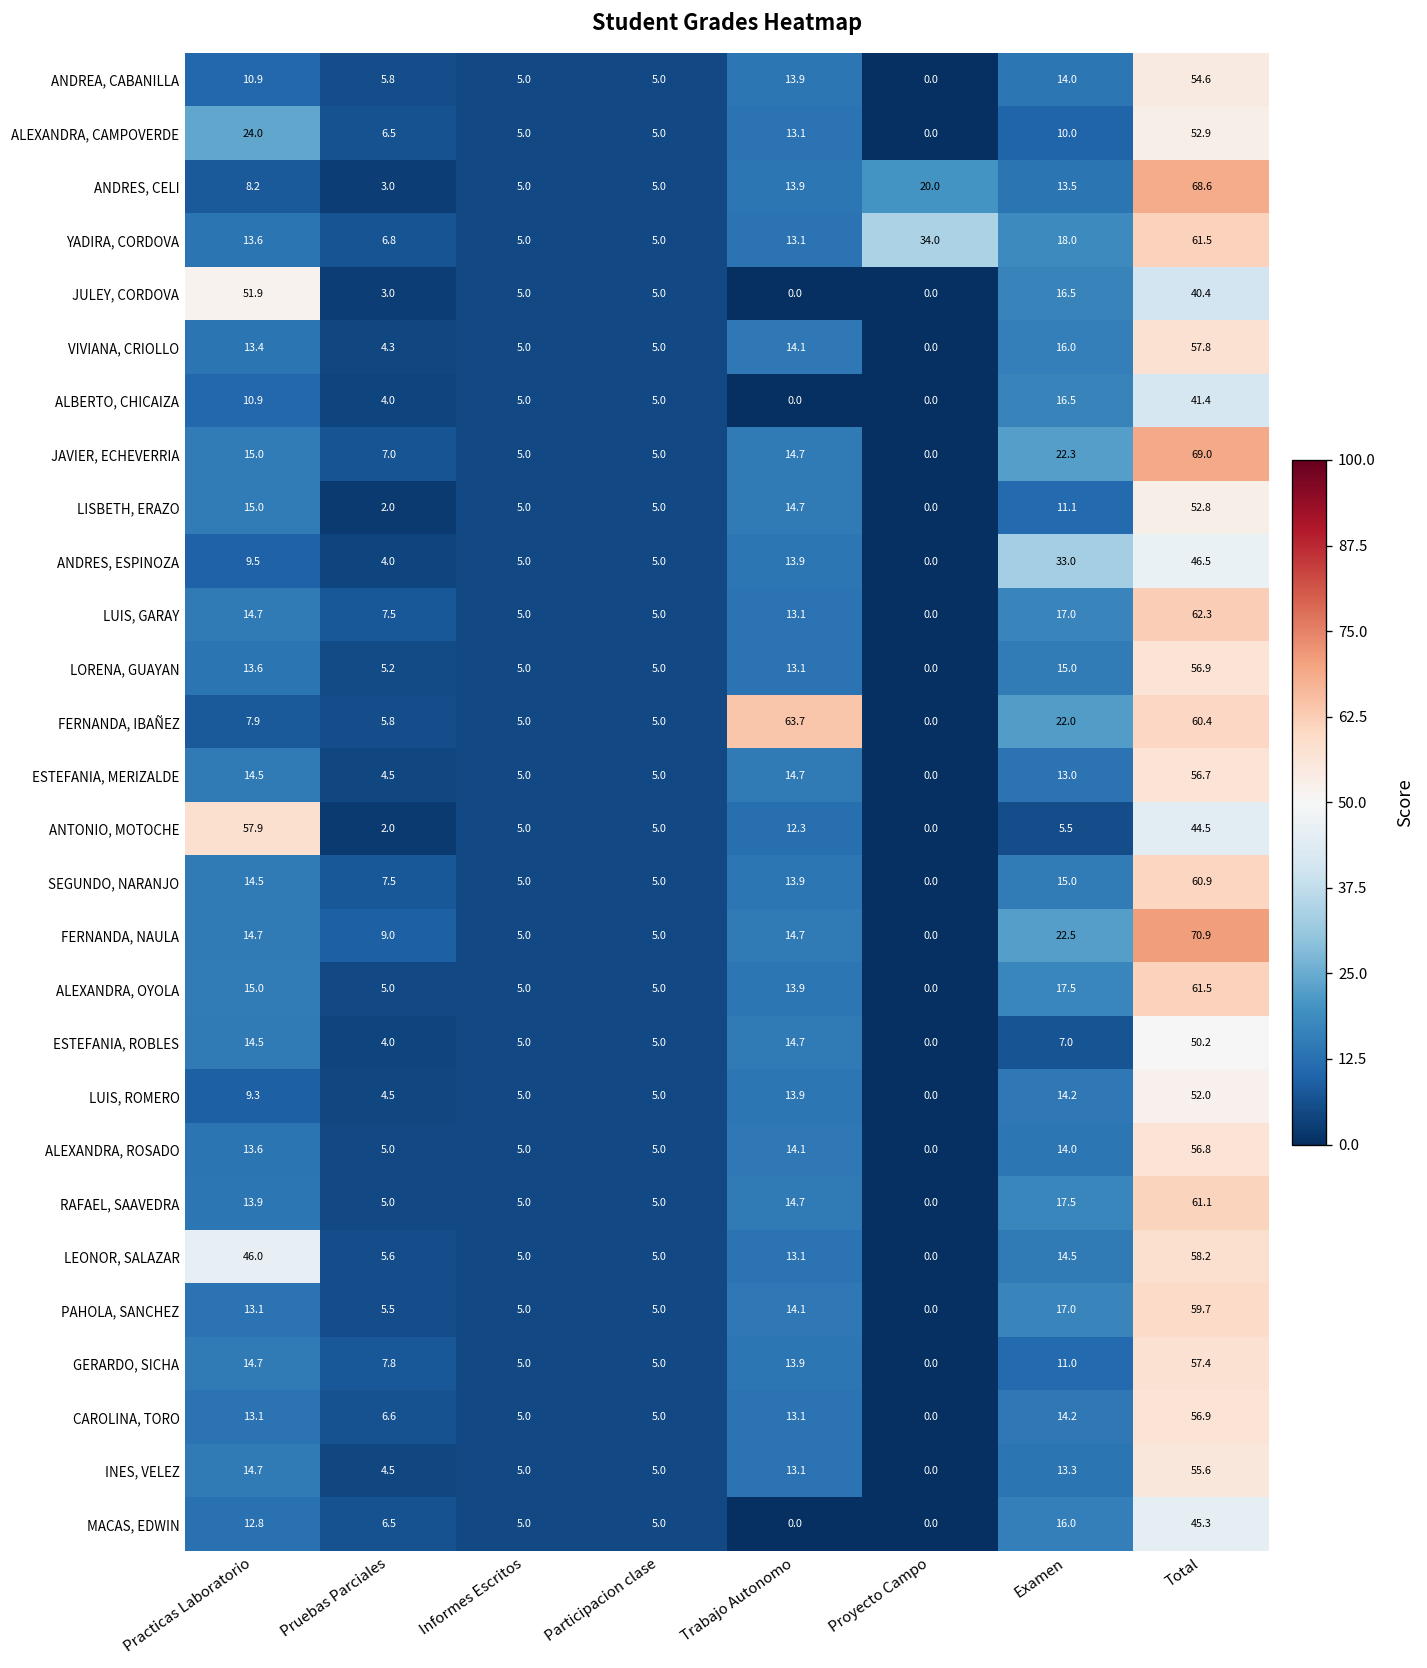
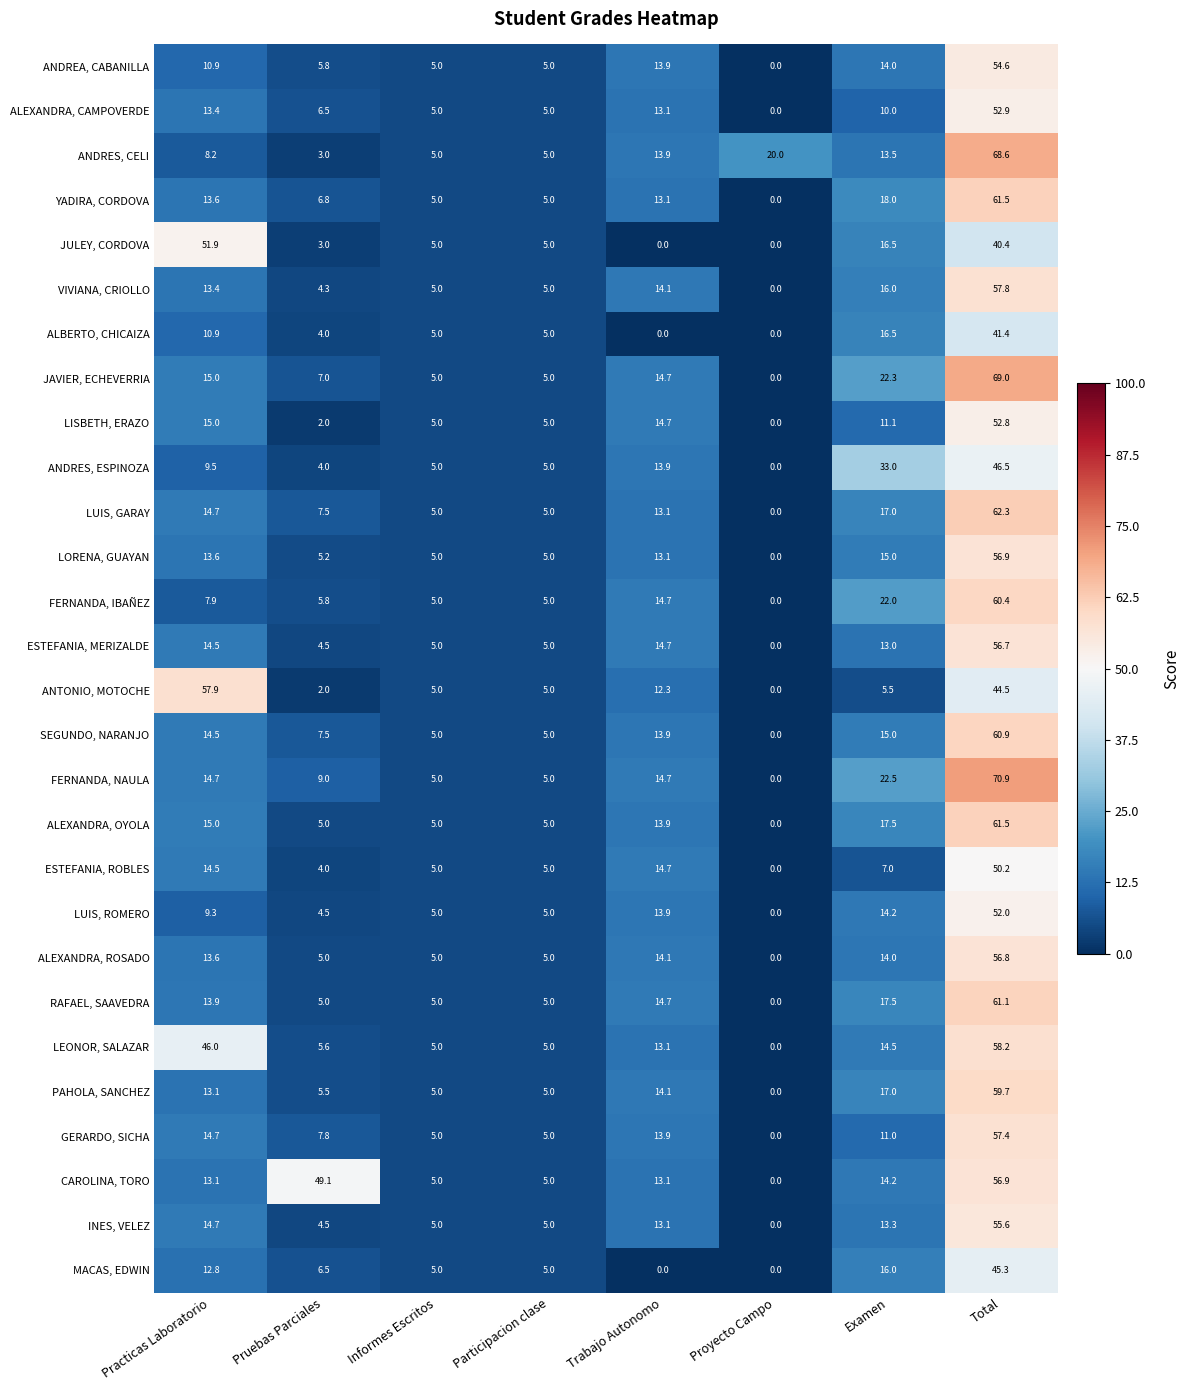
ALEXANDRA, CAMPOVERDE, Practicas Laboratorio: 24.0 -> 13.4
YADIRA, CORDOVA, Proyecto Campo: 34.0 -> 0.0
FERNANDA, IBAÑEZ, Trabajo Autonomo: 63.7 -> 14.7
CAROLINA, TORO, Pruebas Parciales: 6.6 -> 49.1
